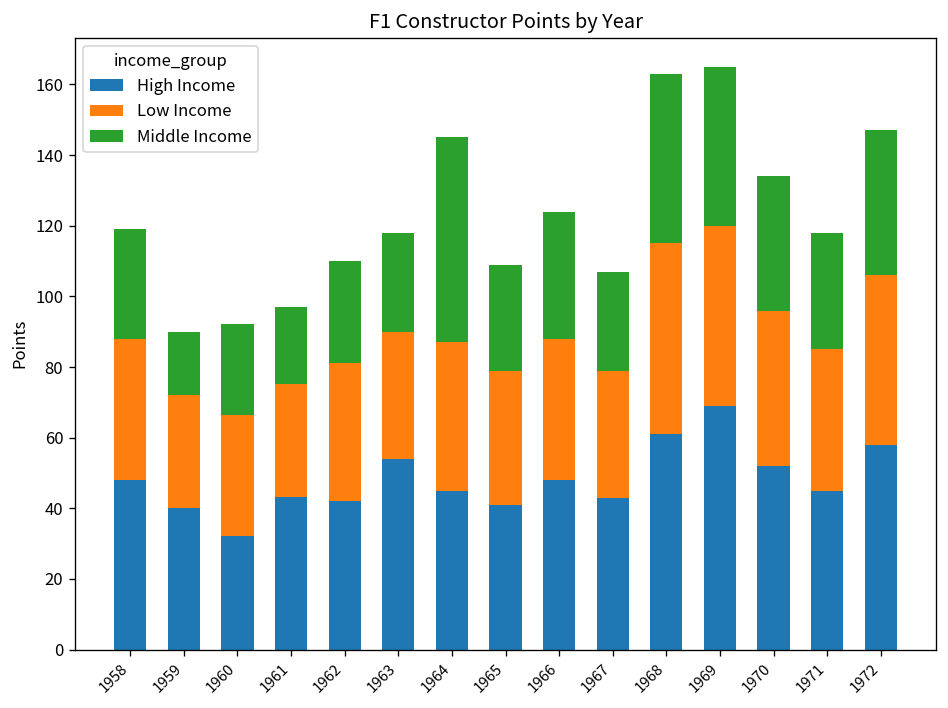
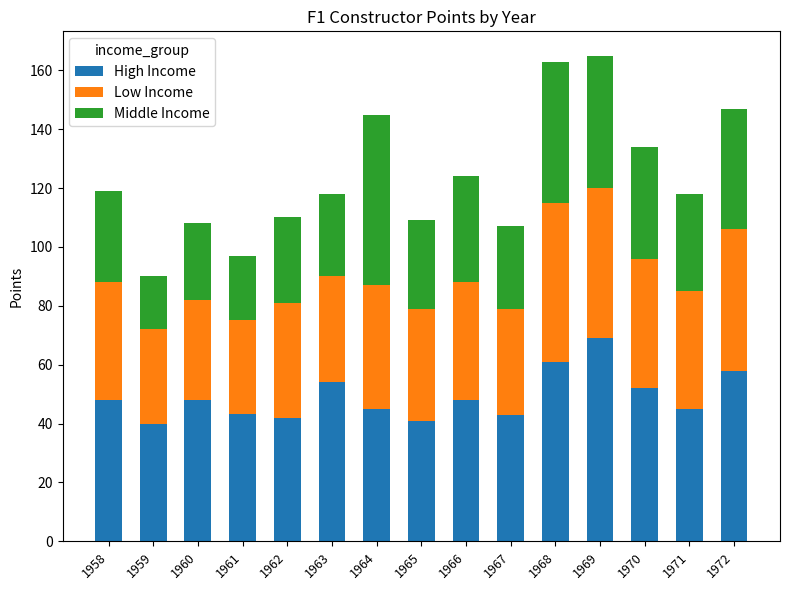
High Income, 1960: 32 -> 48
